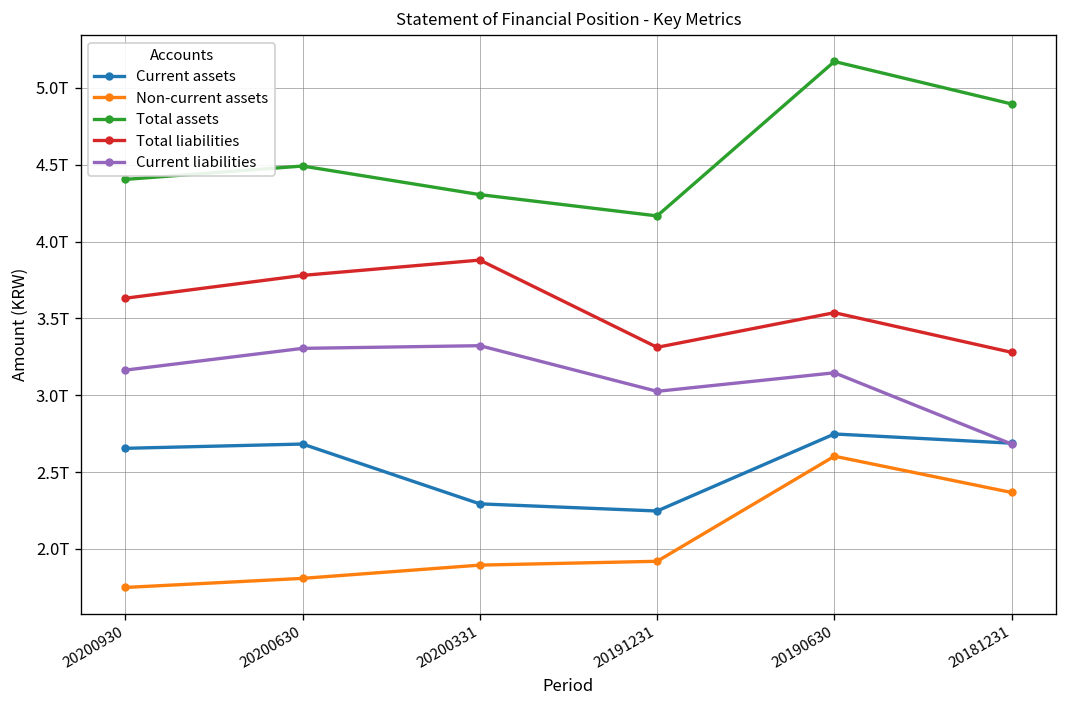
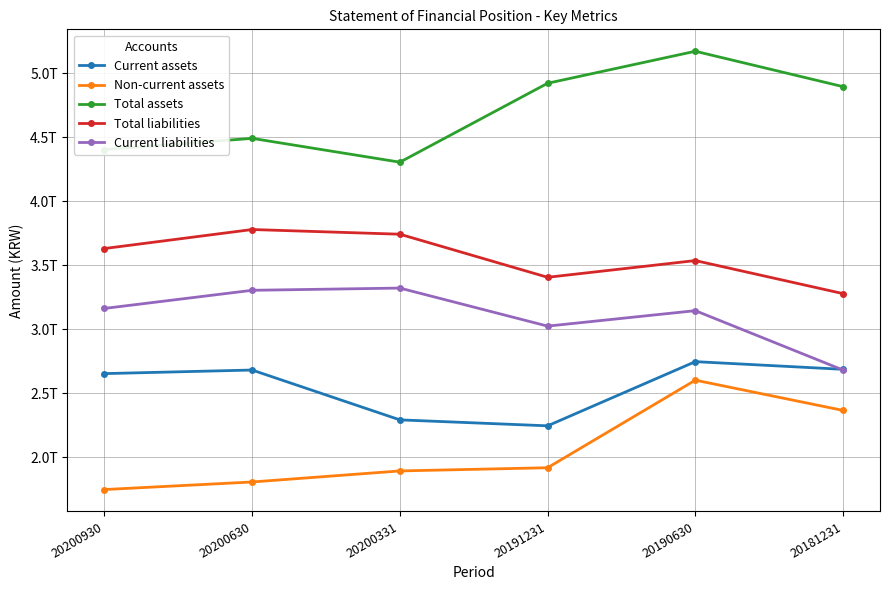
Total liabilities, 20200331: 3.88T -> 3.74T
Total assets, 20191231: 4.17T -> 4.92T
Total liabilities, 20191231: 3.31T -> 3.41T
